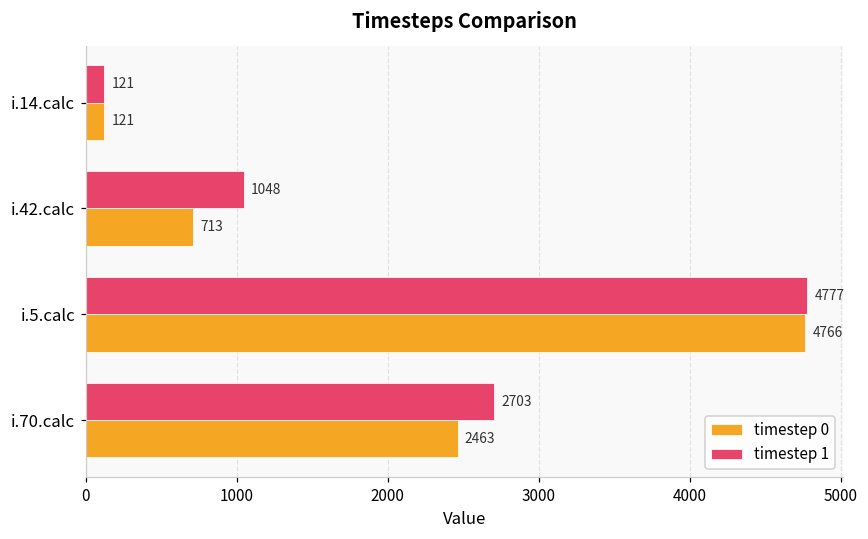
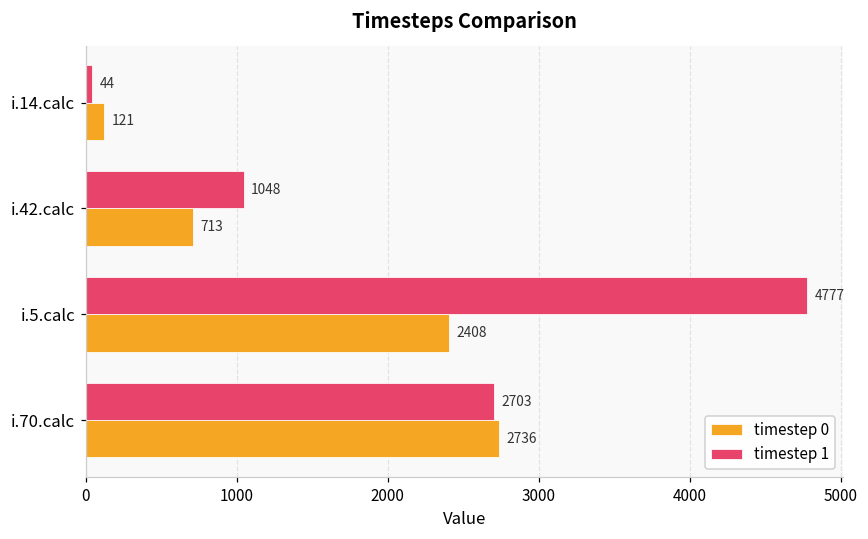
timestep 1, i.14.calc: 121 -> 44
timestep 0, i.5.calc: 4766 -> 2408
timestep 0, i.70.calc: 2463 -> 2736
